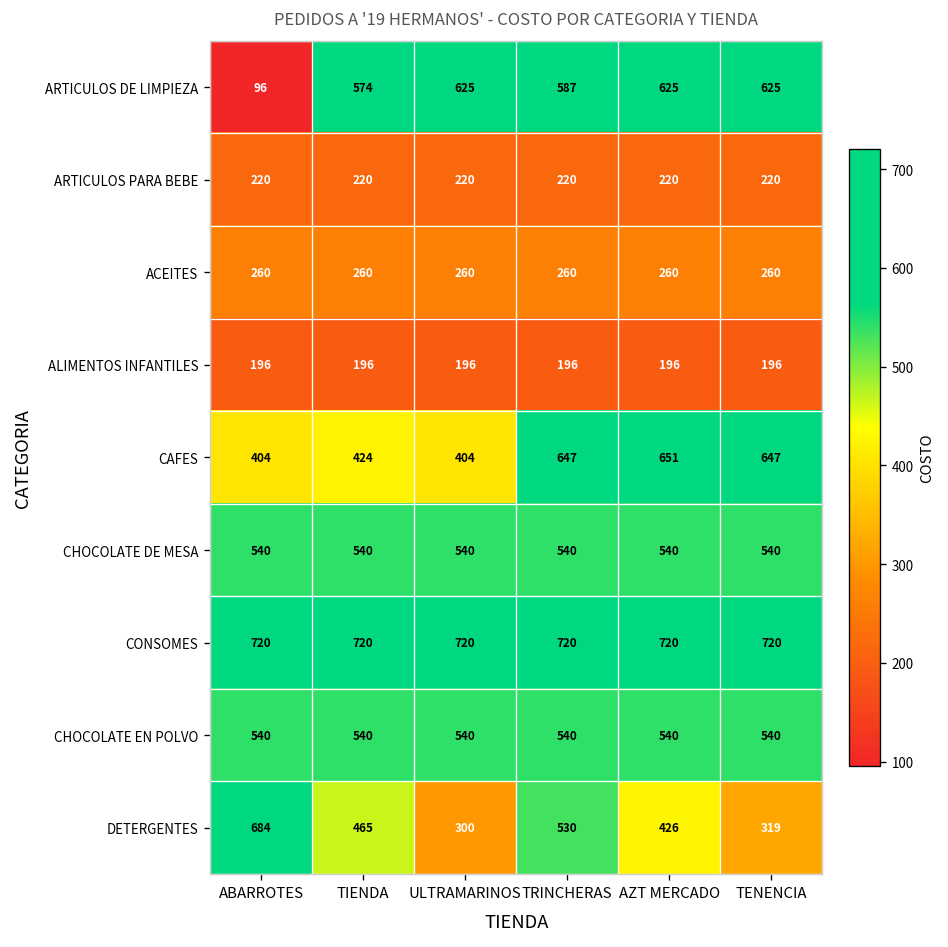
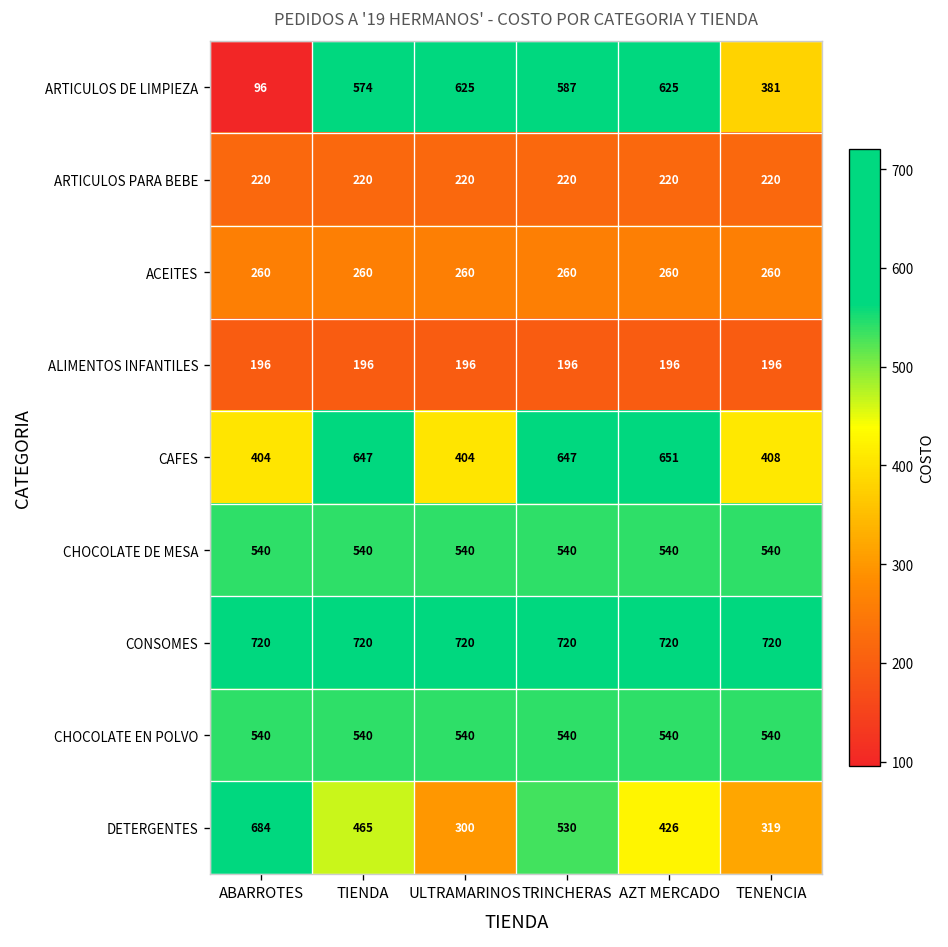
ARTICULOS DE LIMPIEZA, TENENCIA: 625 -> 381
CAFES, TIENDA: 424 -> 647
CAFES, TENENCIA: 647 -> 408
